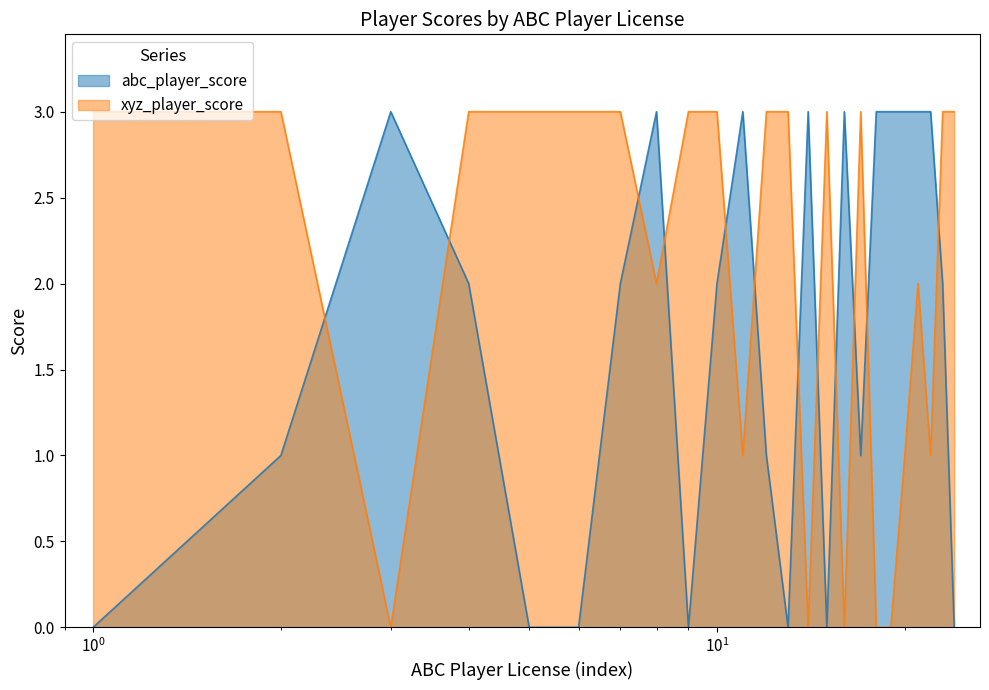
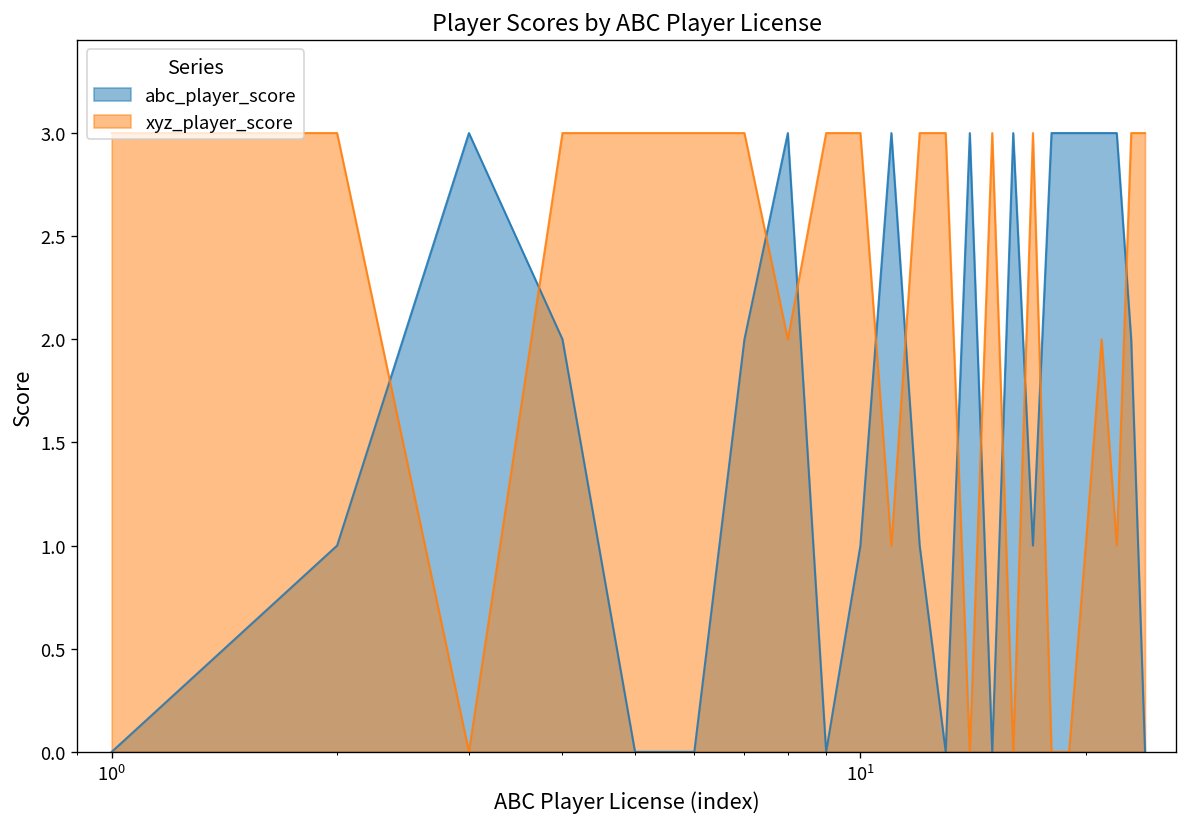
abc_player_score, 10^1: 2 -> 1
